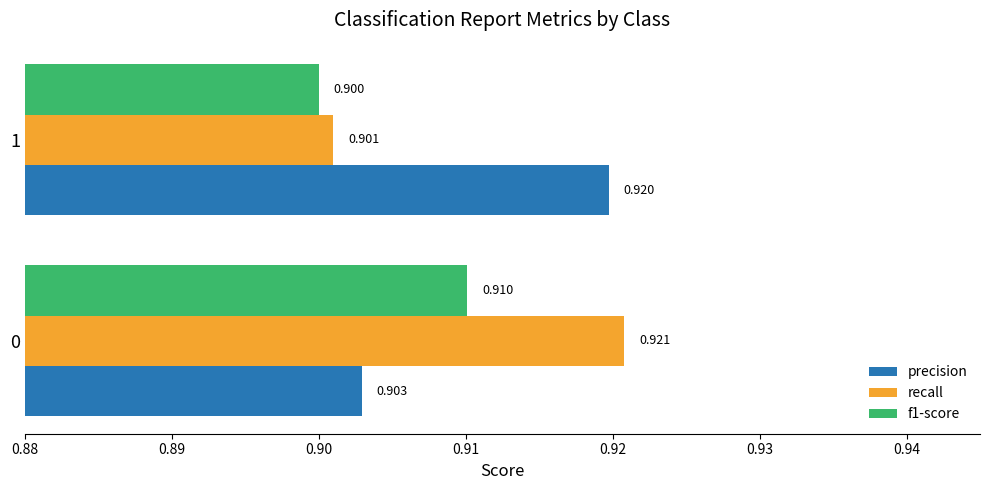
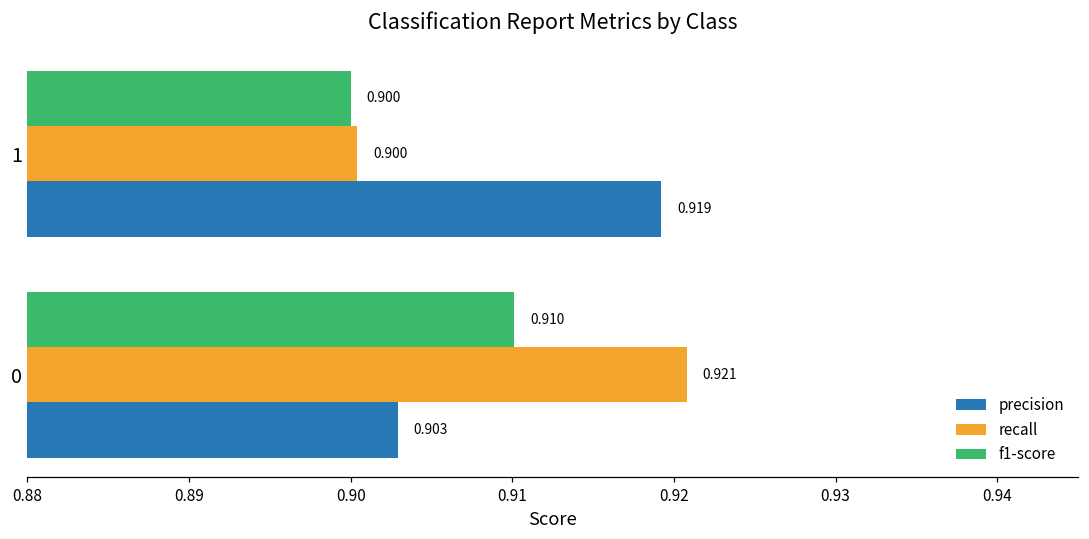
recall, 1: 0.901 -> 0.900
precision, 1: 0.920 -> 0.919
